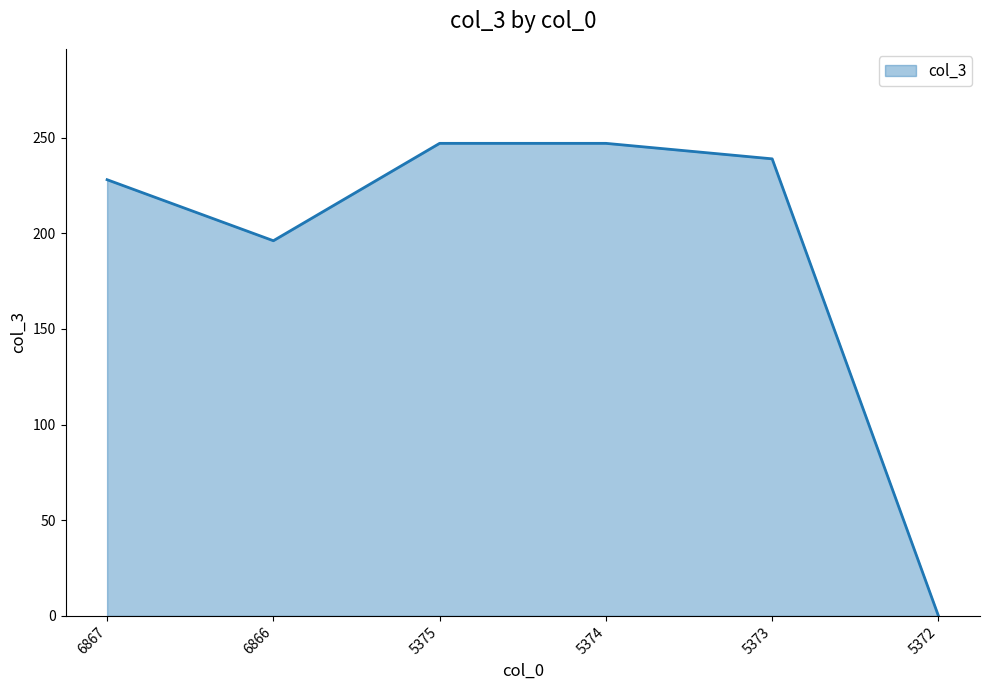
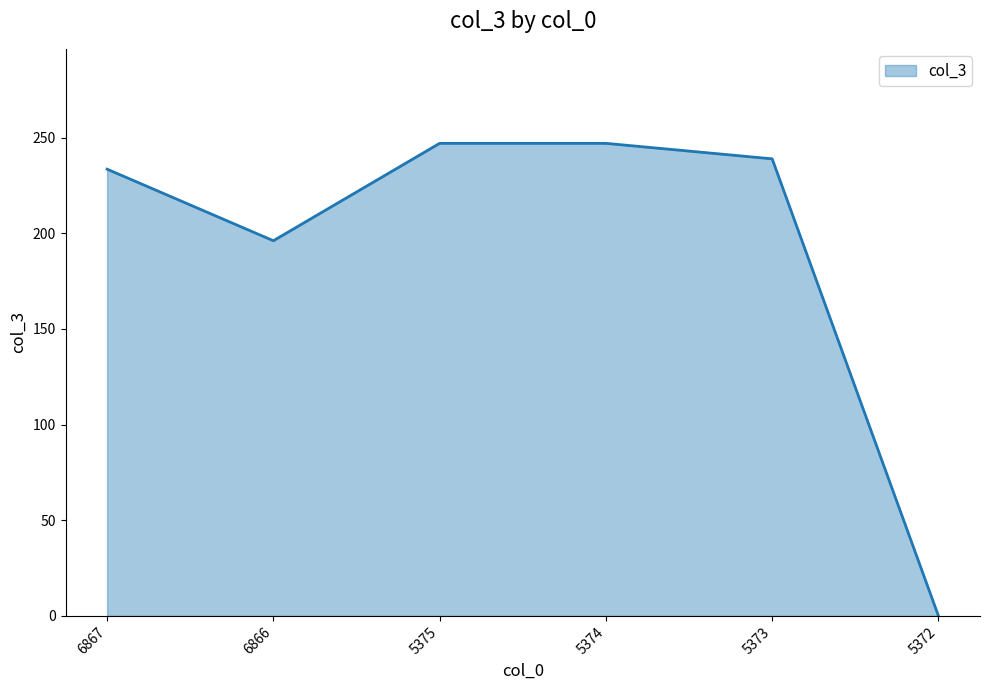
6867: 228 -> 234
